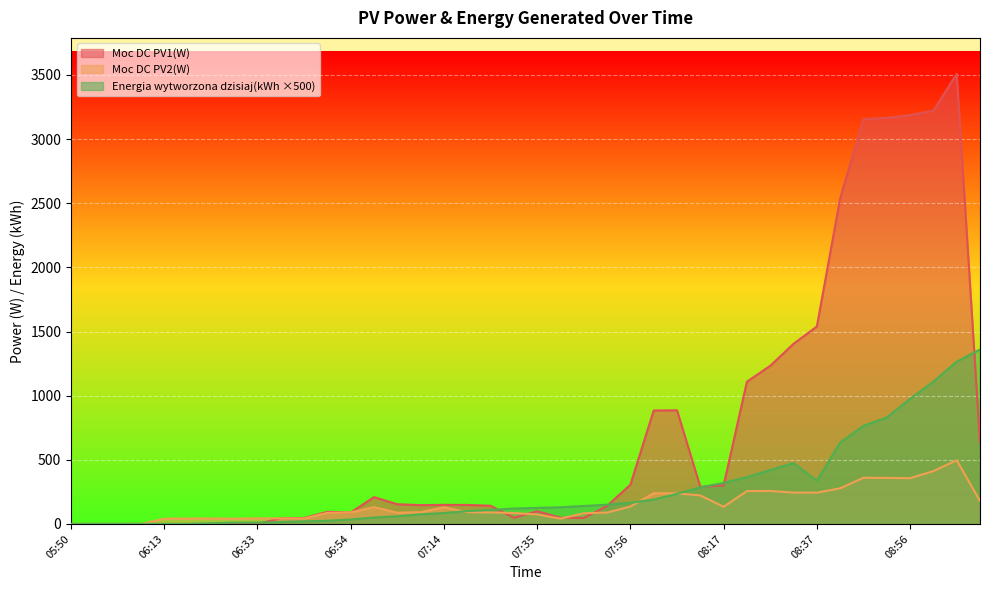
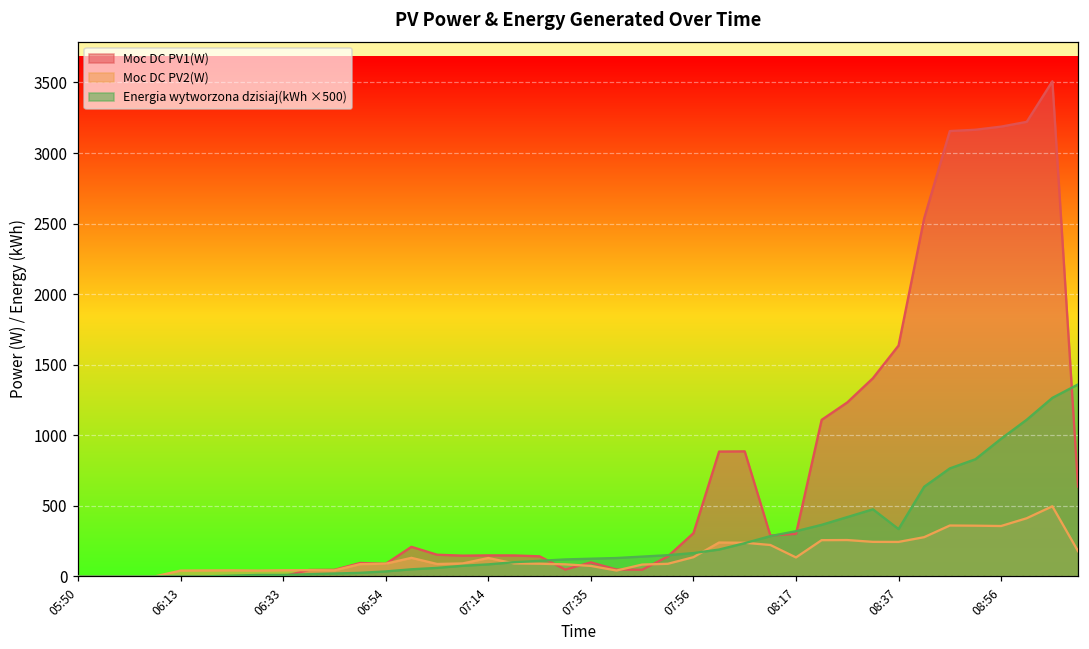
Moc DC PV1(W), 08:37: 1540 -> 1640
